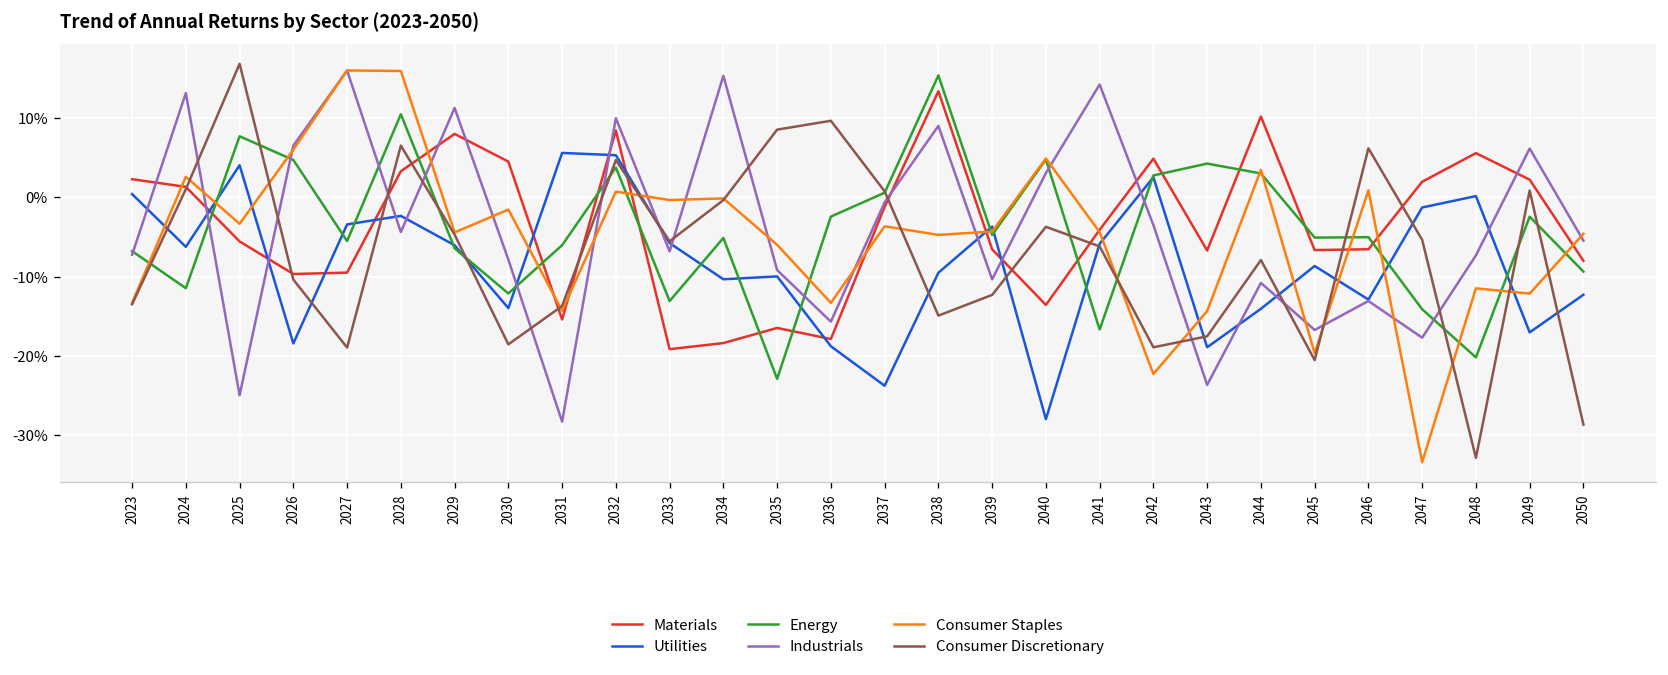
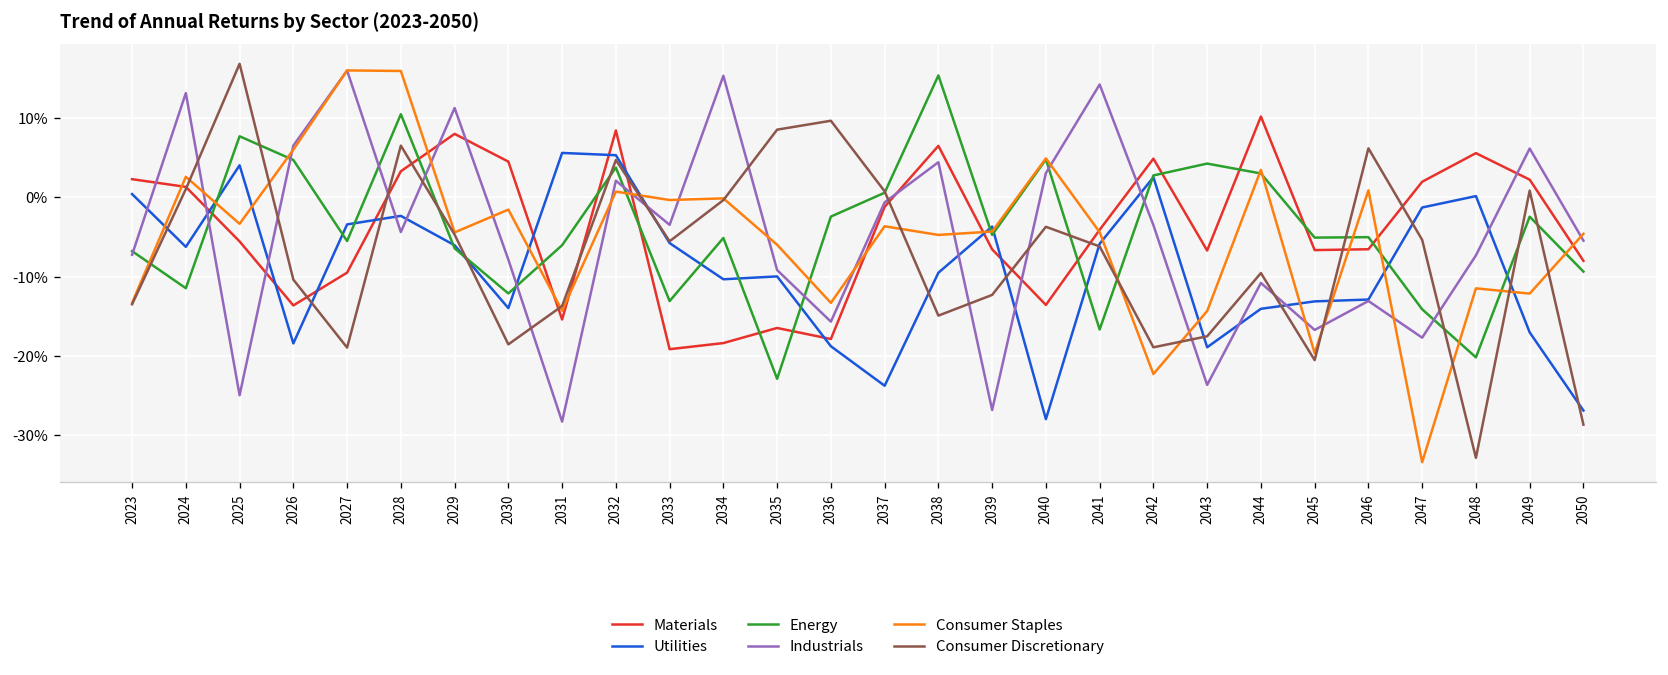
Materials, 2026: -10% -> -14%
Industrials, 2032: 10% -> 2%
Industrials, 2033: -7% -> -3%
Materials, 2038: 13% -> 7%
Industrials, 2038: 9% -> 4%
Industrials, 2039: -10% -> -27%
Consumer Discretionary, 2044: -8% -> -10%
Utilities, 2045: -9% -> -13%
Utilities, 2050: -12% -> -27%
